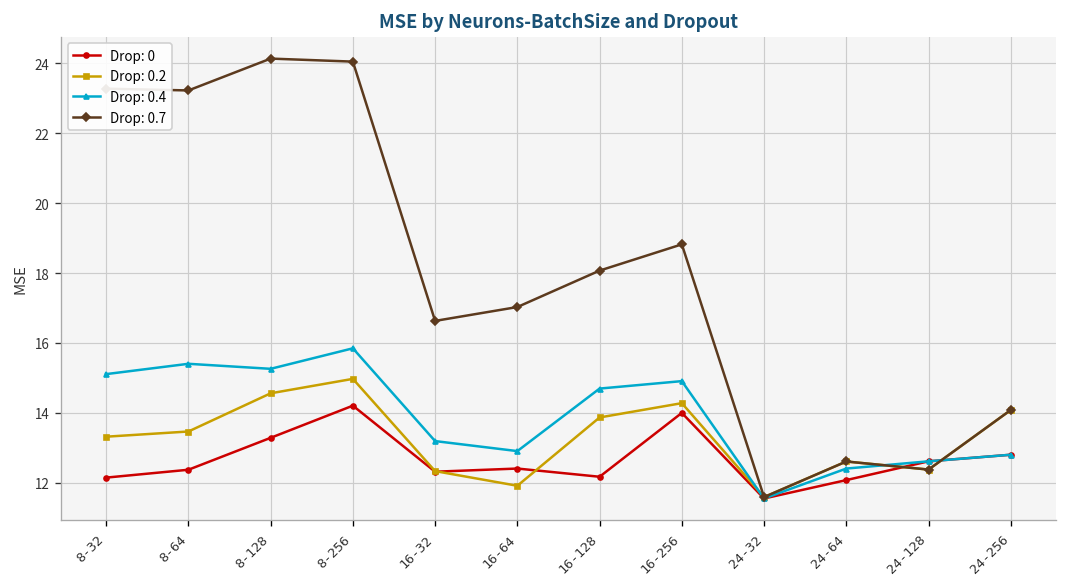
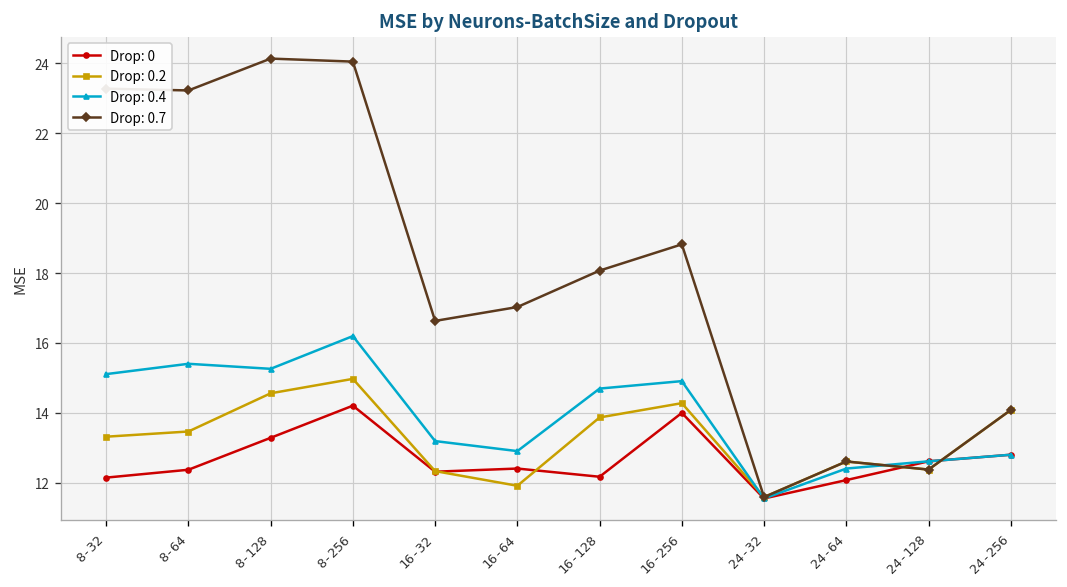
Drop: 0.4, 8-256: 15.8 -> 16.2
